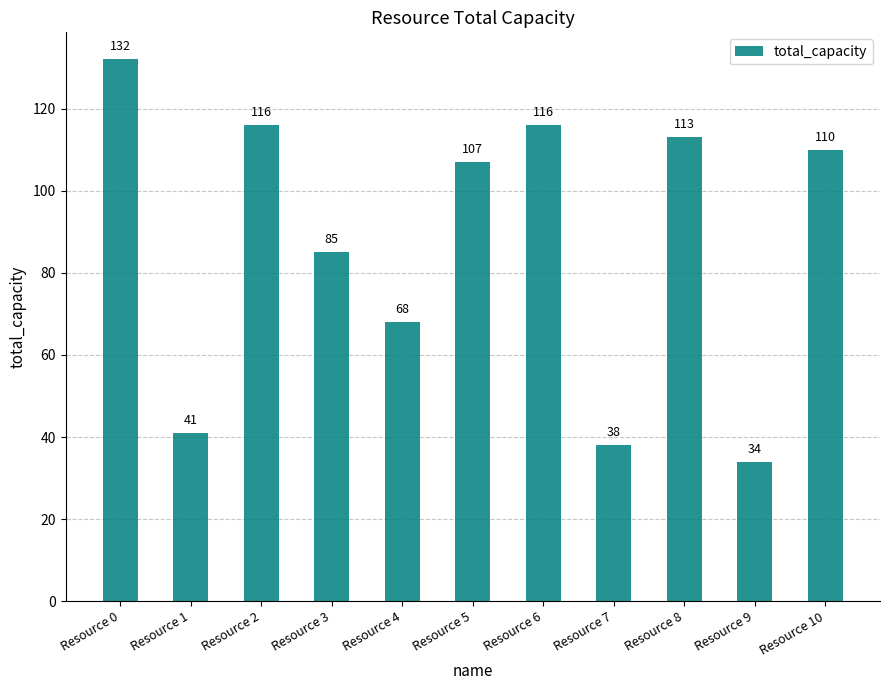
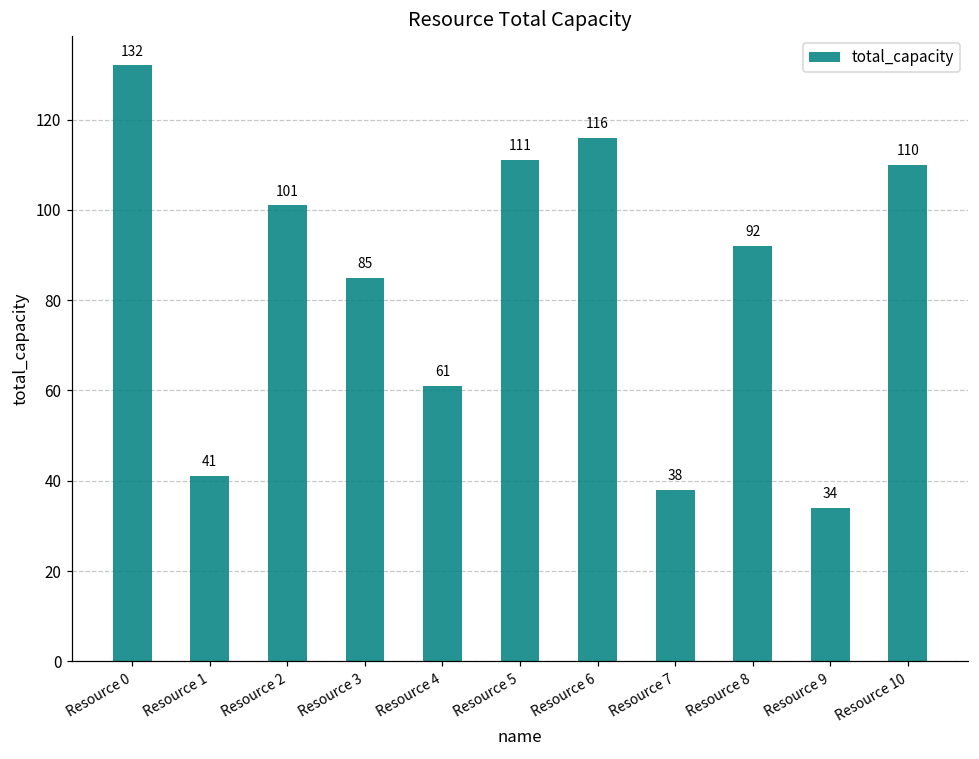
Resource 2: 116 -> 101
Resource 4: 68 -> 61
Resource 5: 107 -> 111
Resource 8: 113 -> 92
